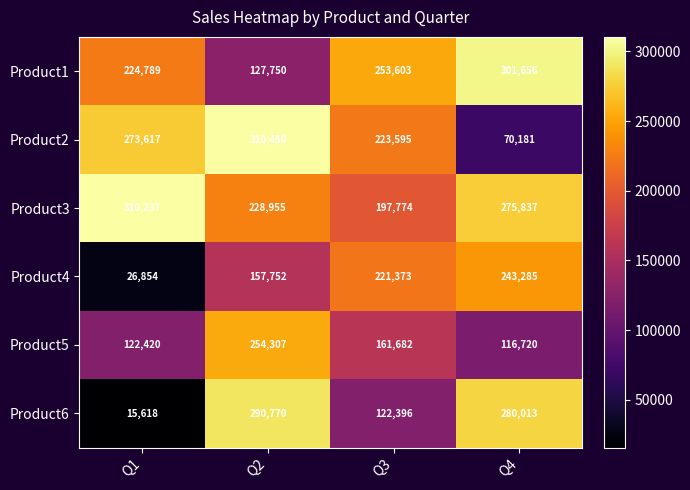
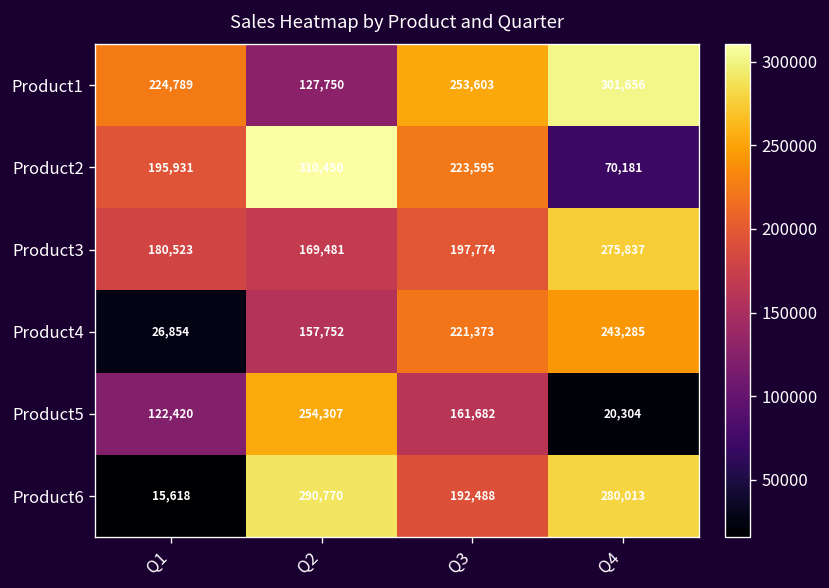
Product2, Q1: 273,617 -> 195,931
Product3, Q1: 310,237 -> 180,523
Product3, Q2: 228,955 -> 169,481
Product5, Q4: 116,720 -> 20,304
Product6, Q3: 122,396 -> 192,488
